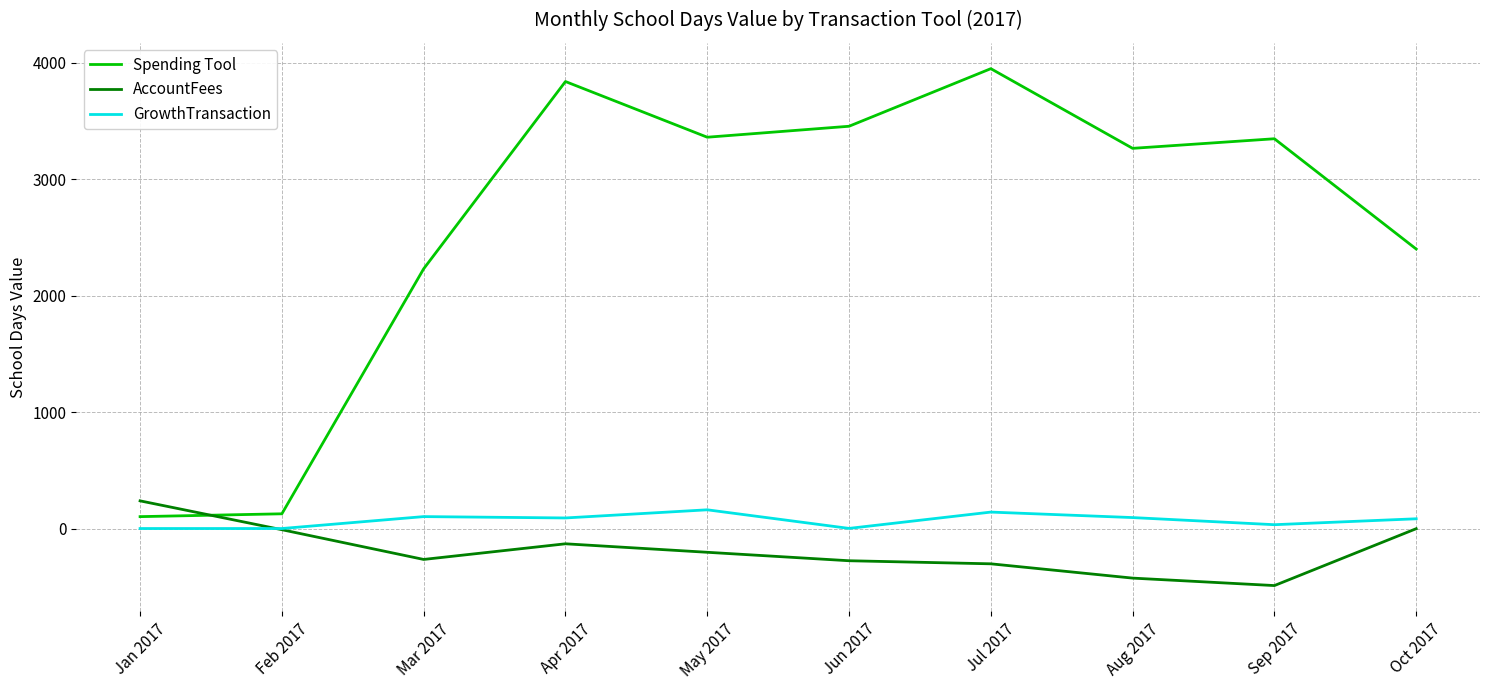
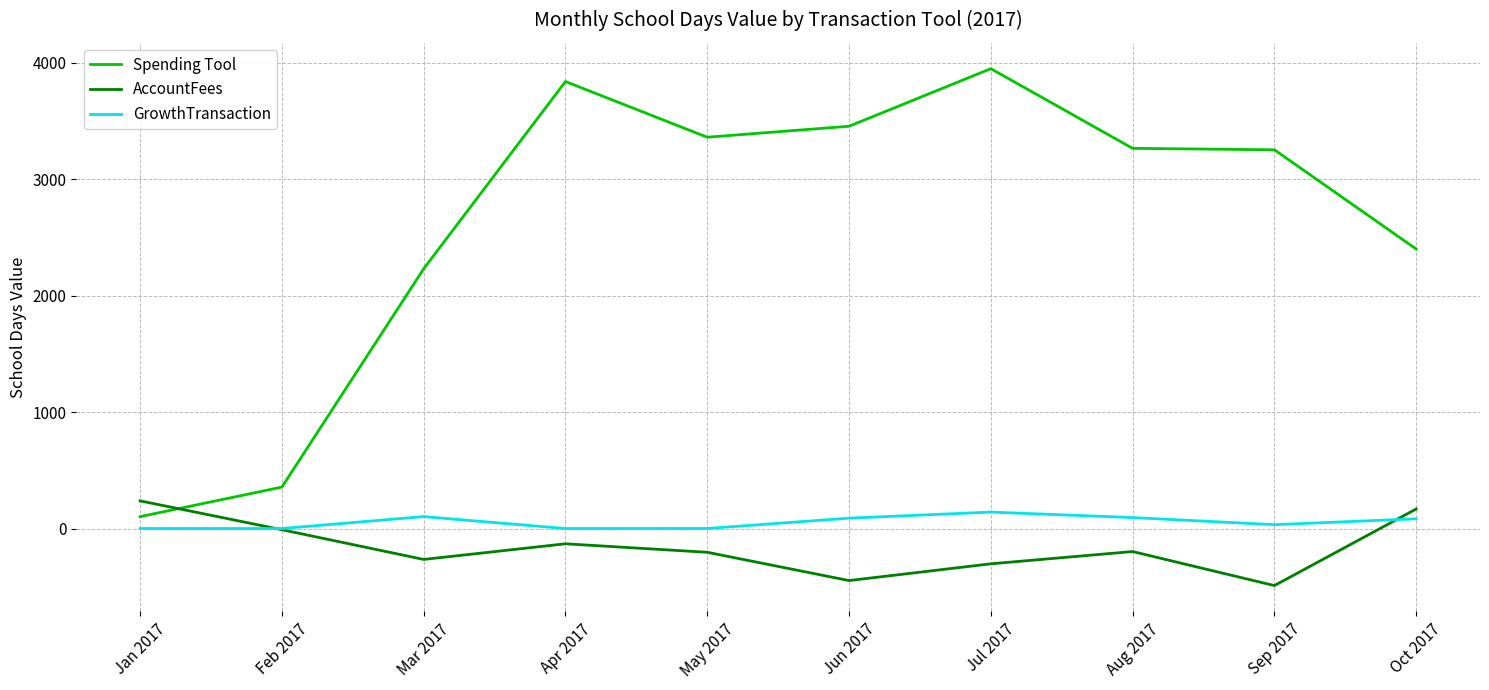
Spending Tool, Feb 2017: 130 -> 360
GrowthTransaction, Apr 2017: 90 -> 0
GrowthTransaction, May 2017: 160 -> 0
AccountFees, Jun 2017: -280 -> -450
GrowthTransaction, Jun 2017: 0 -> 90
AccountFees, Aug 2017: -420 -> -200
Spending Tool, Sep 2017: 3350 -> 3250
AccountFees, Oct 2017: 0 -> 170
